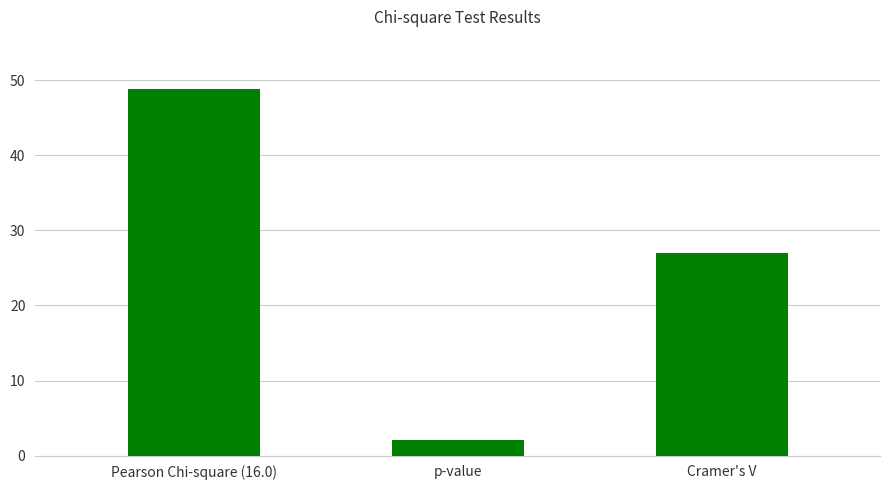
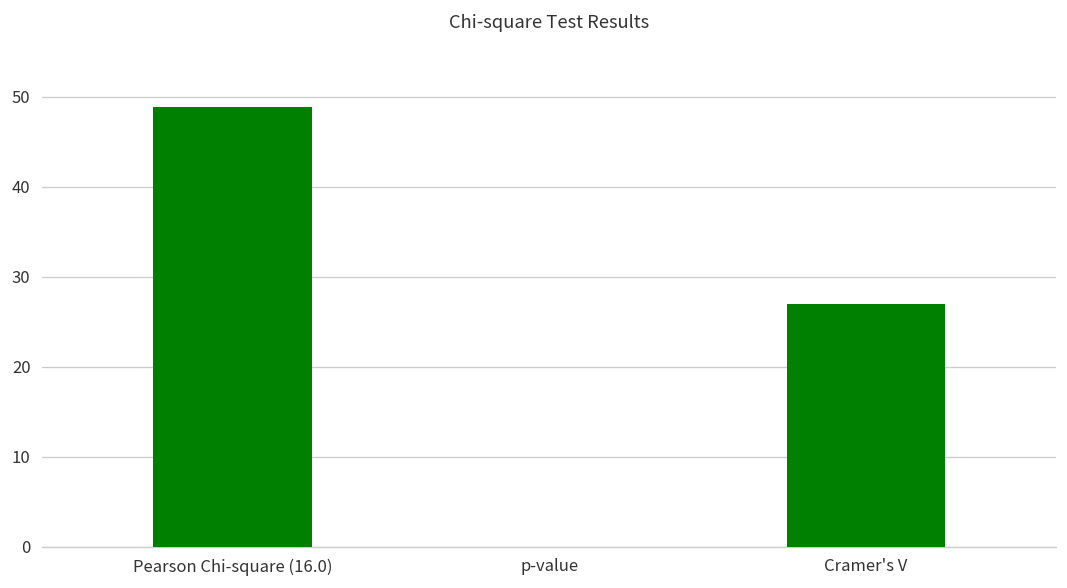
p-value: 2 -> 0
